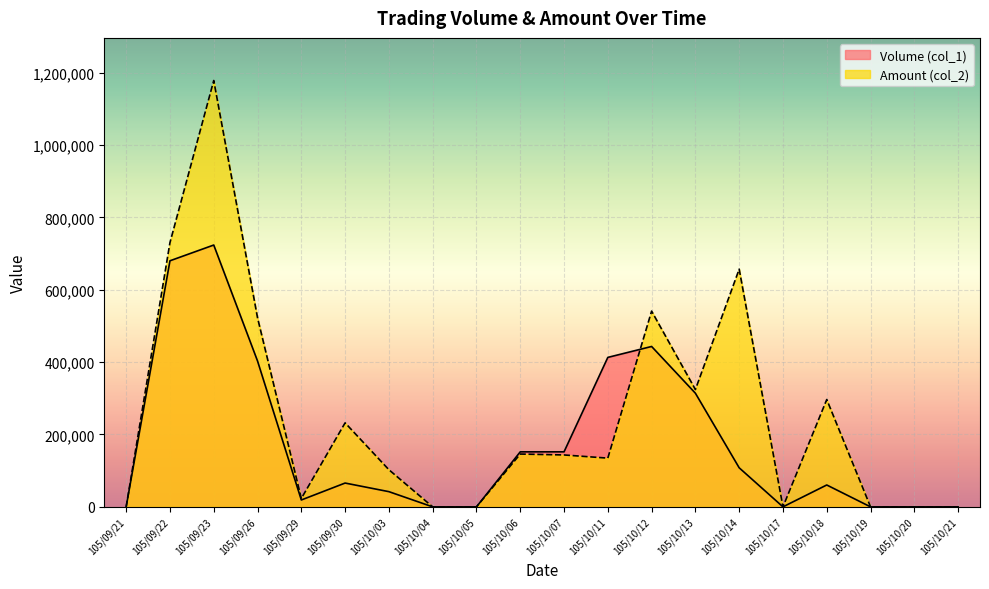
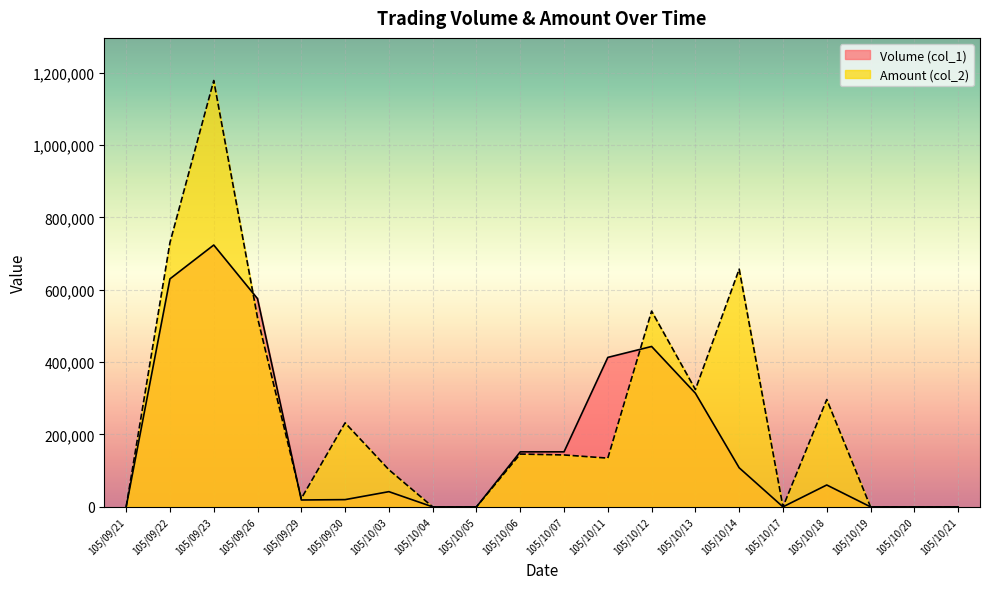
Volume (col_1), 105/09/22: 680,000 -> 630,000
Volume (col_1), 105/09/26: 400,000 -> 580,000
Volume (col_1), 105/09/30: 70,000 -> 20,000
